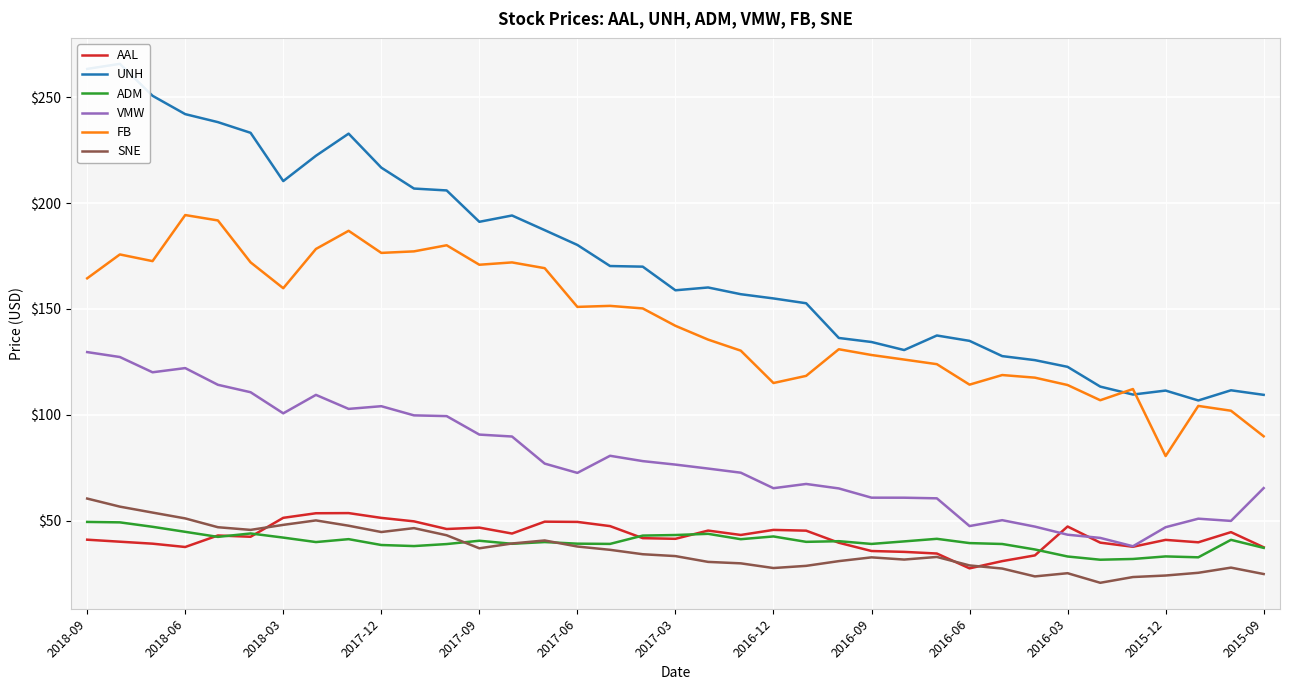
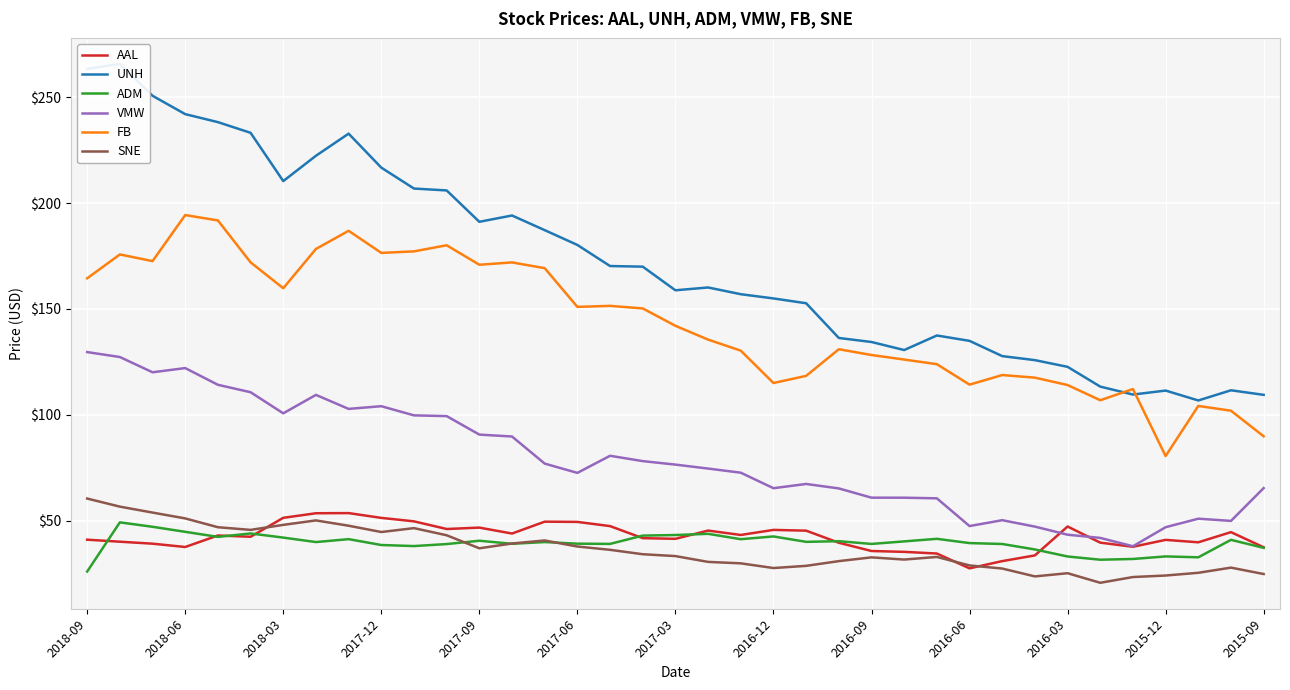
ADM, 2018-09: $49 -> $26
